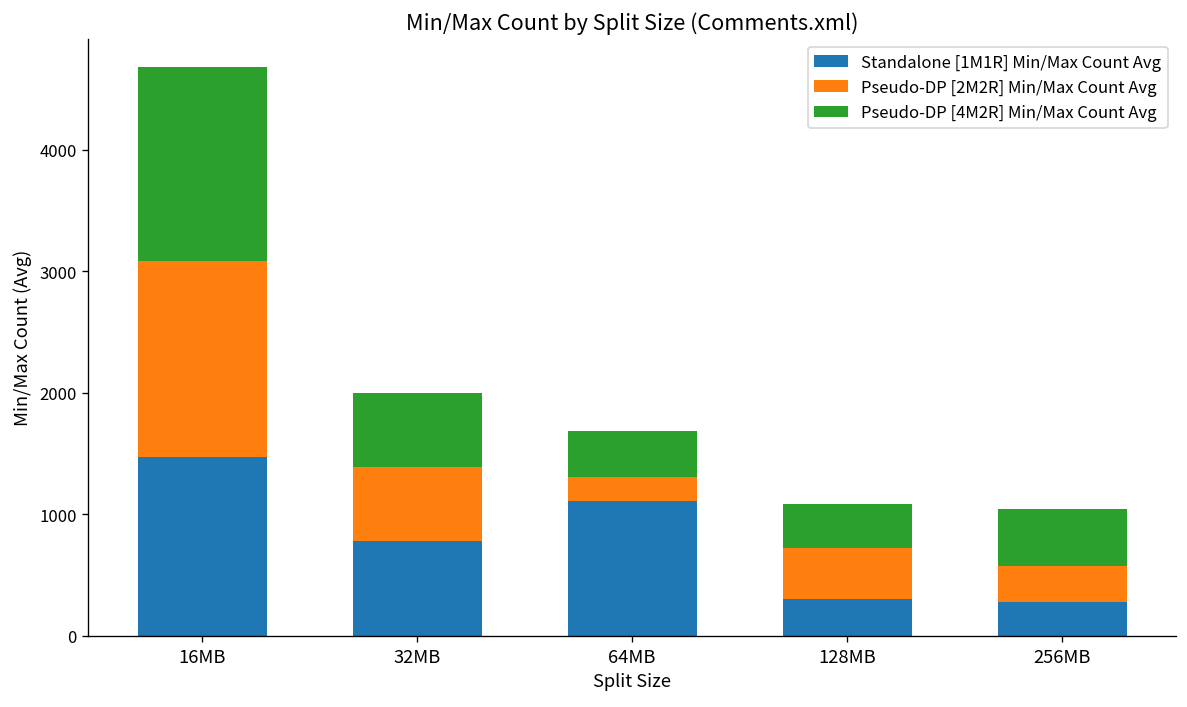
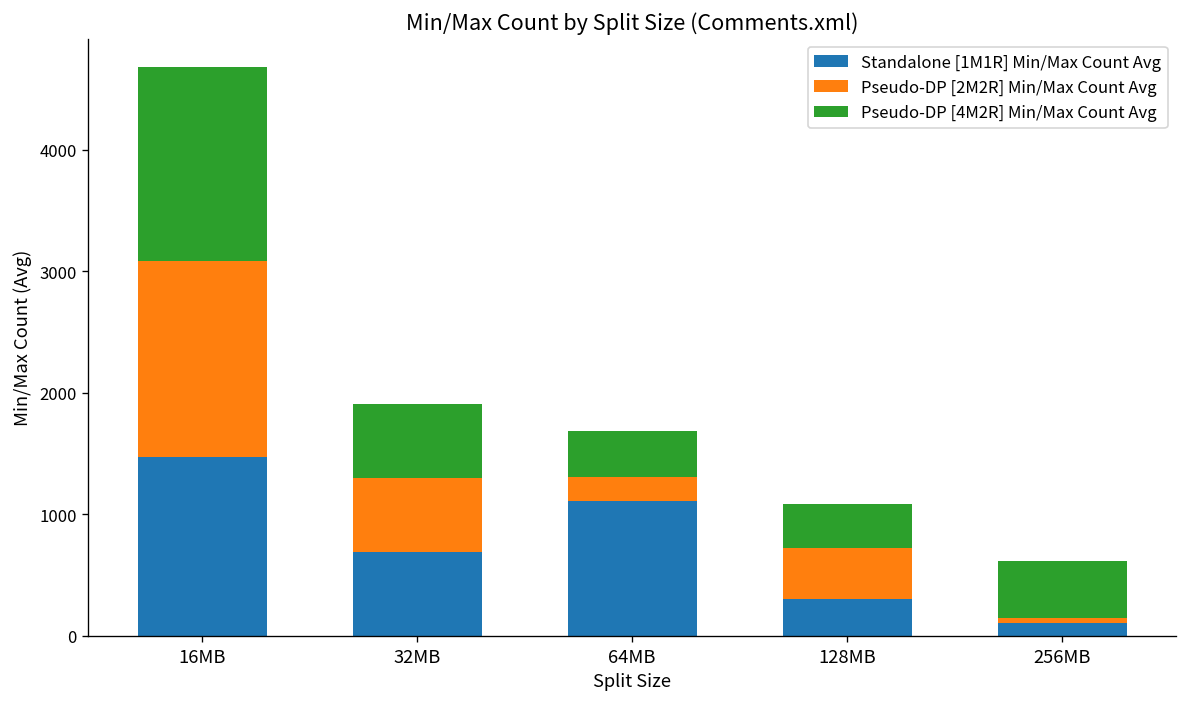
Standalone [1M1R] Min/Max Count Avg, 32MB: 780 -> 690
Standalone [1M1R] Min/Max Count Avg, 256MB: 280 -> 110
Pseudo-DP [2M2R] Min/Max Count Avg, 256MB: 290 -> 40
